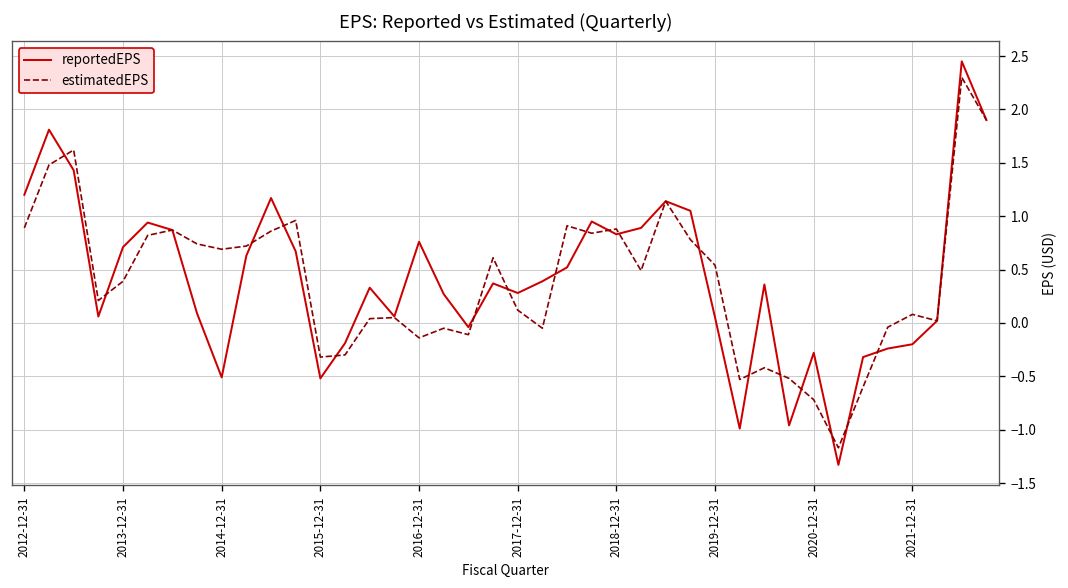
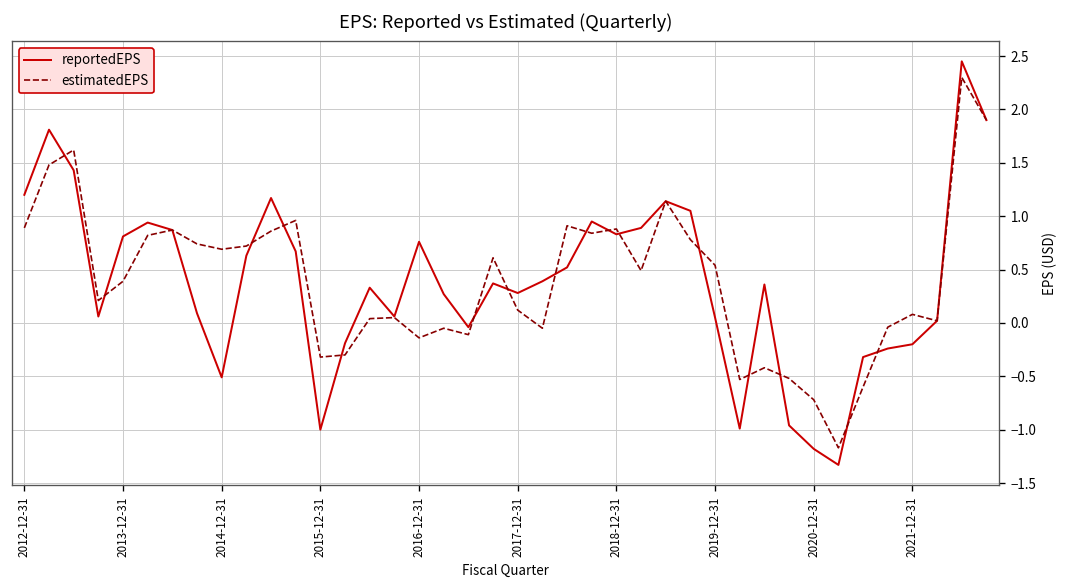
reportedEPS, 2013-12-31: 0.7 -> 0.8
reportedEPS, 2015-12-31: -0.5 -> -1.0
reportedEPS, 2020-12-31: -0.3 -> -1.2
